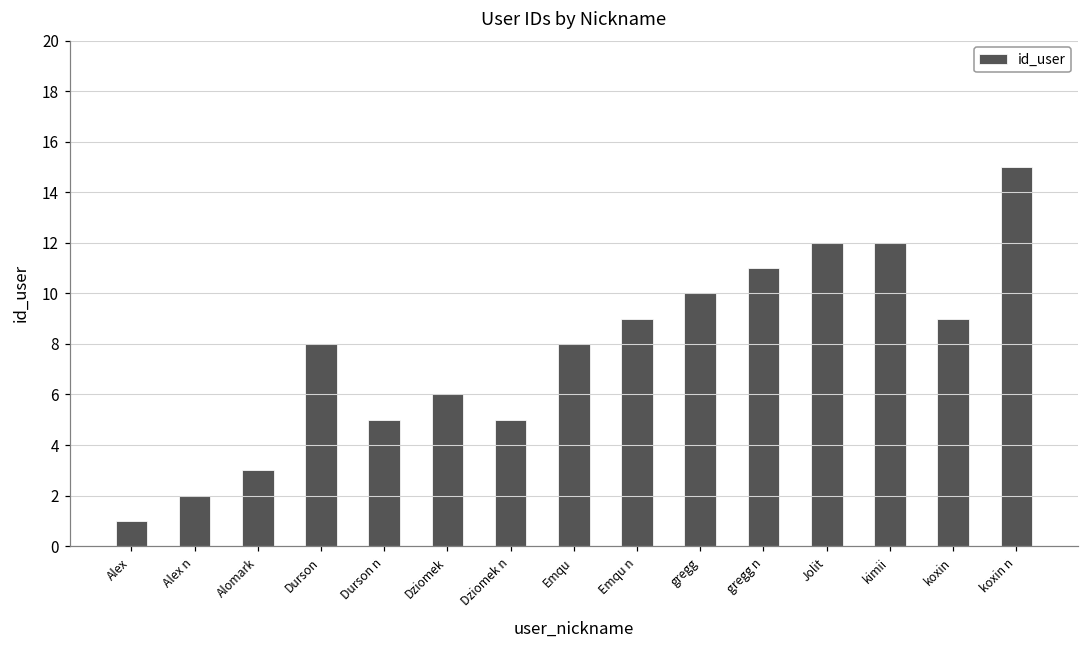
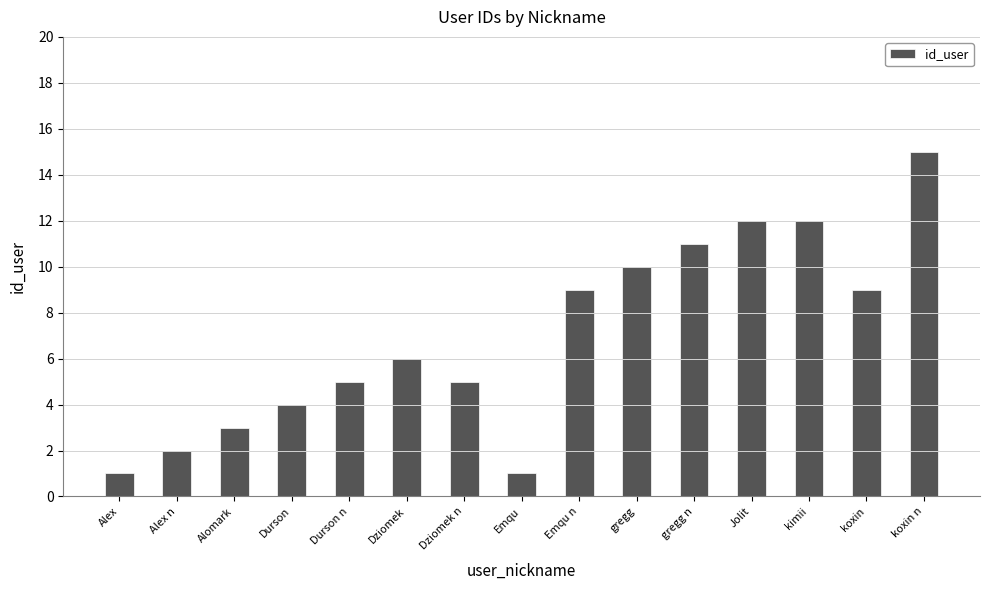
Durson: 8 -> 4
Emqu: 8 -> 1
